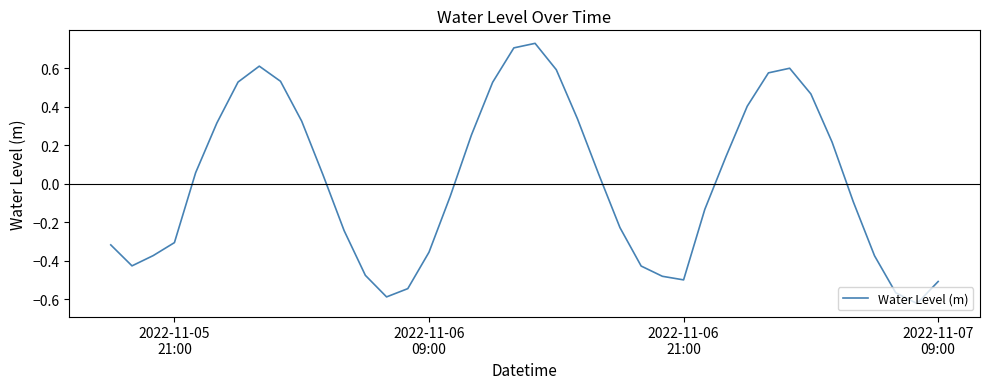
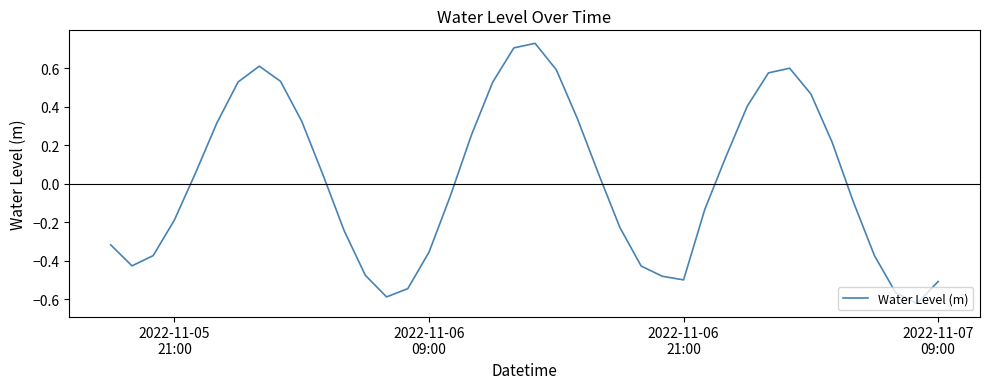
2022-11-05 21:00: -0.31 -> -0.19
